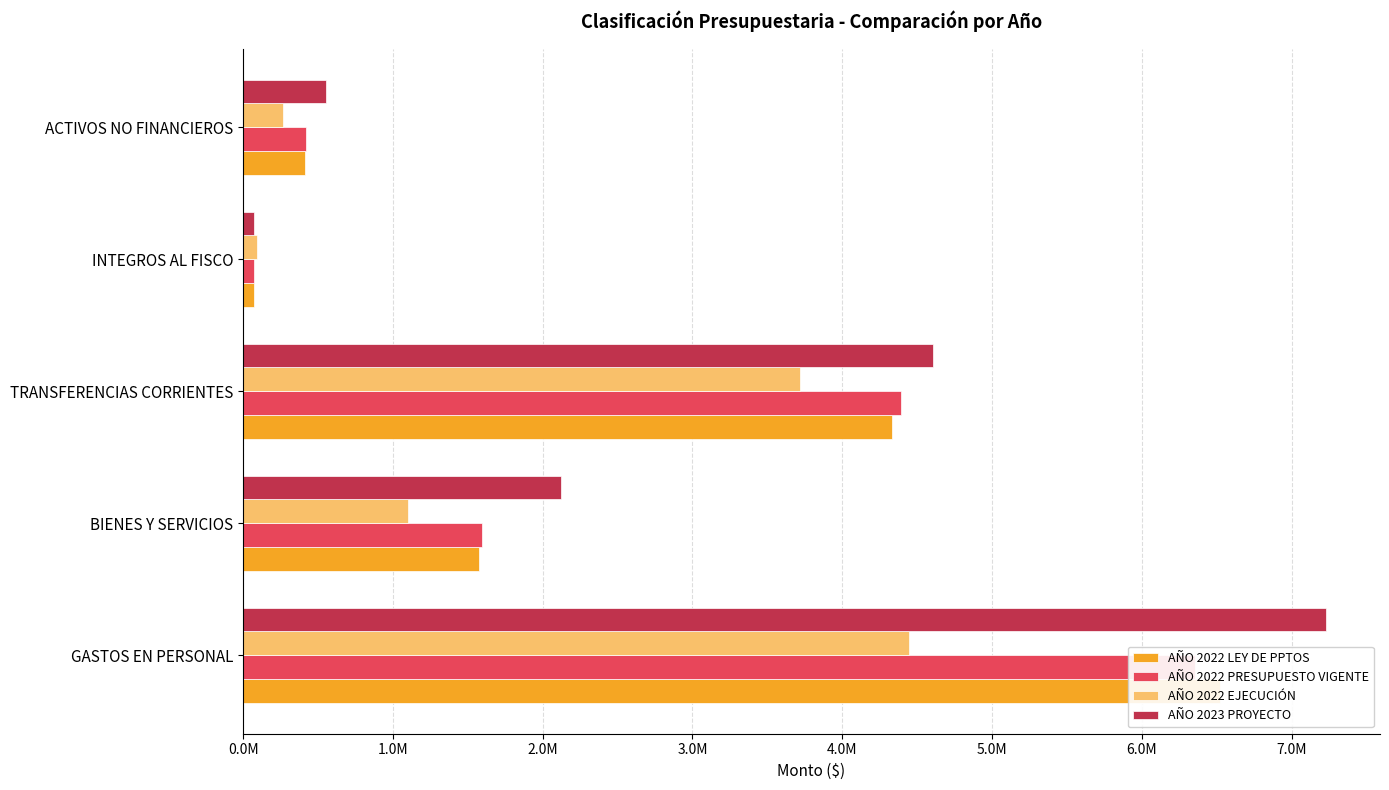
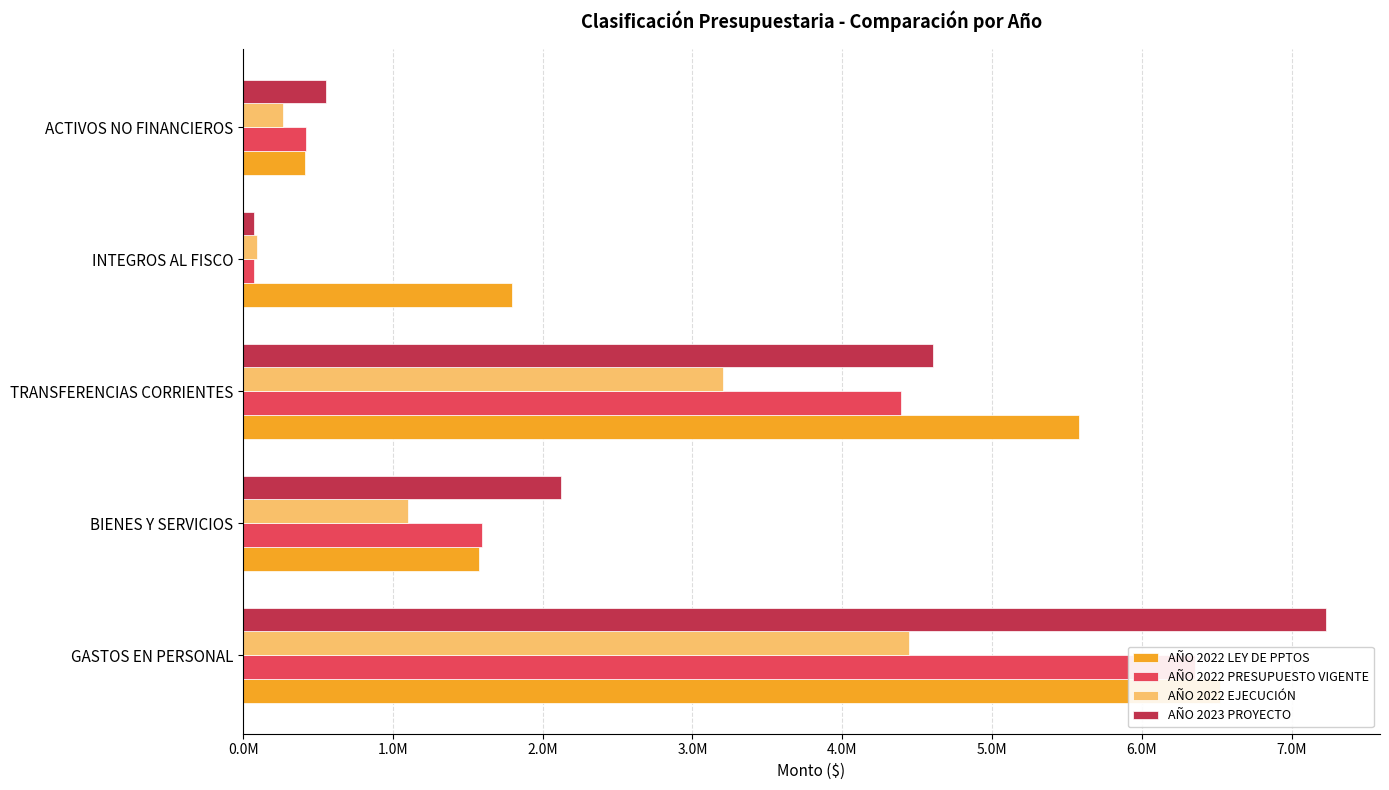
AÑO 2022 LEY DE PPTOS, INTEGROS AL FISCO: 70000 -> 1800000
AÑO 2022 EJECUCIÓN, TRANSFERENCIAS CORRIENTES: 3720000 -> 3200000
AÑO 2022 LEY DE PPTOS, TRANSFERENCIAS CORRIENTES: 4330000 -> 5580000
